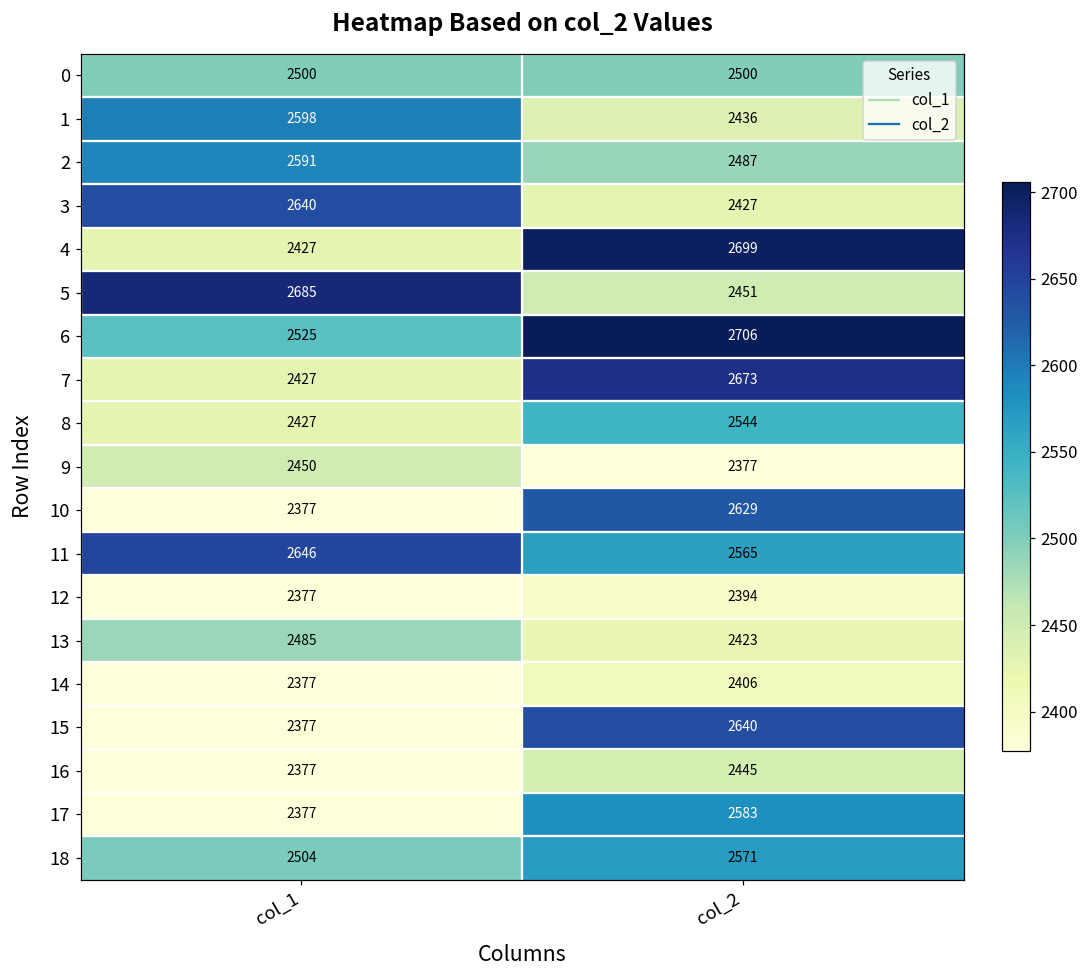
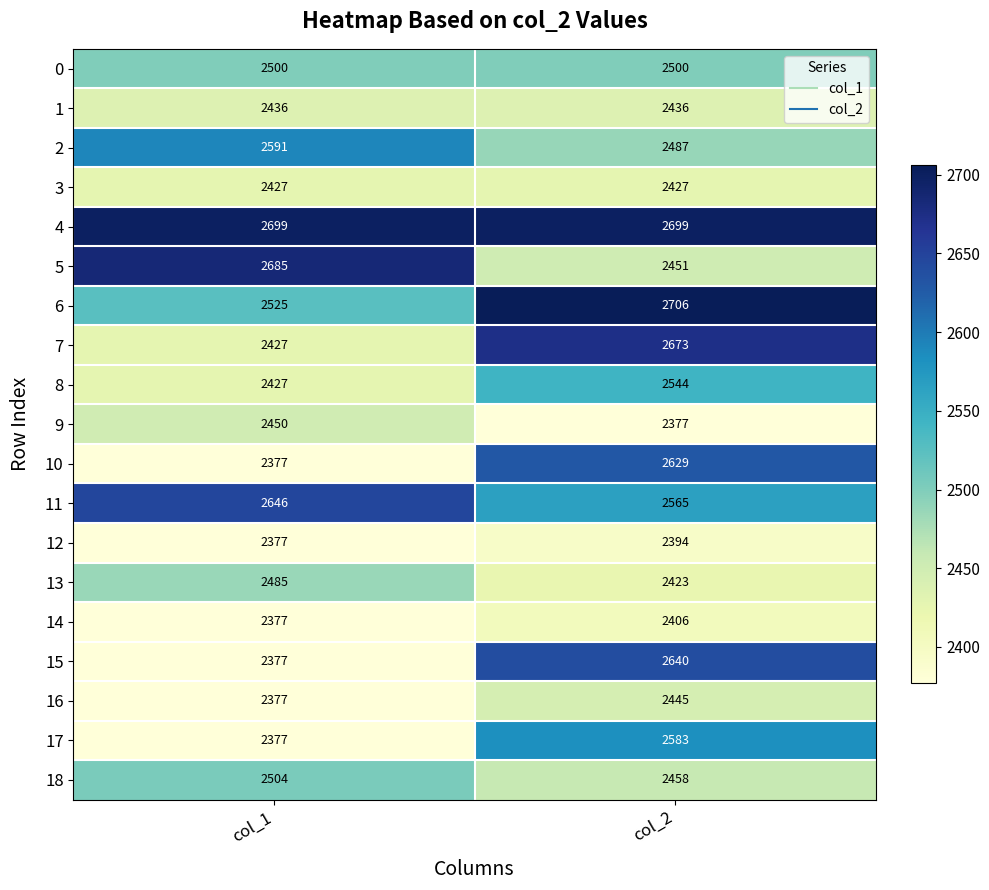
1, col_1: 2598 -> 2436
3, col_1: 2640 -> 2427
4, col_1: 2427 -> 2699
18, col_2: 2571 -> 2458
